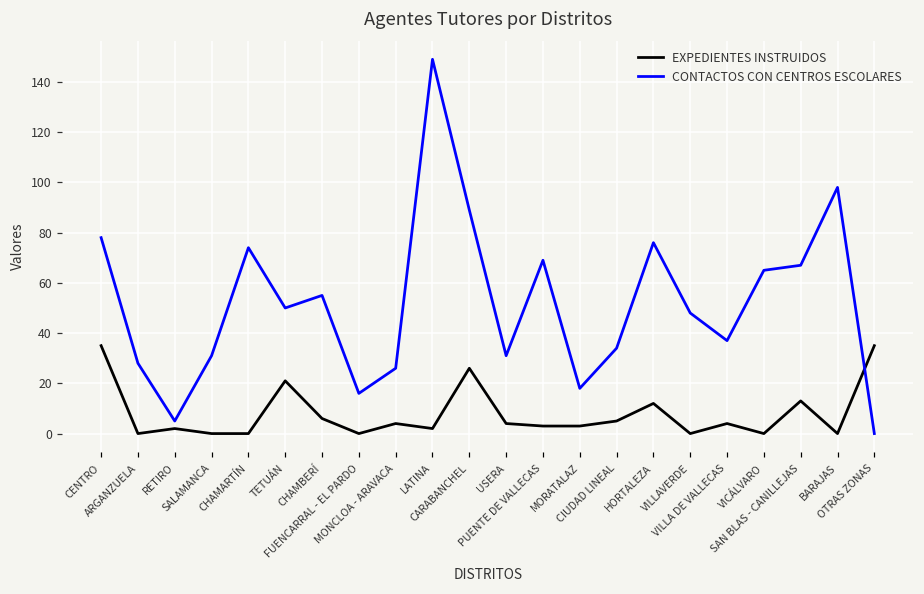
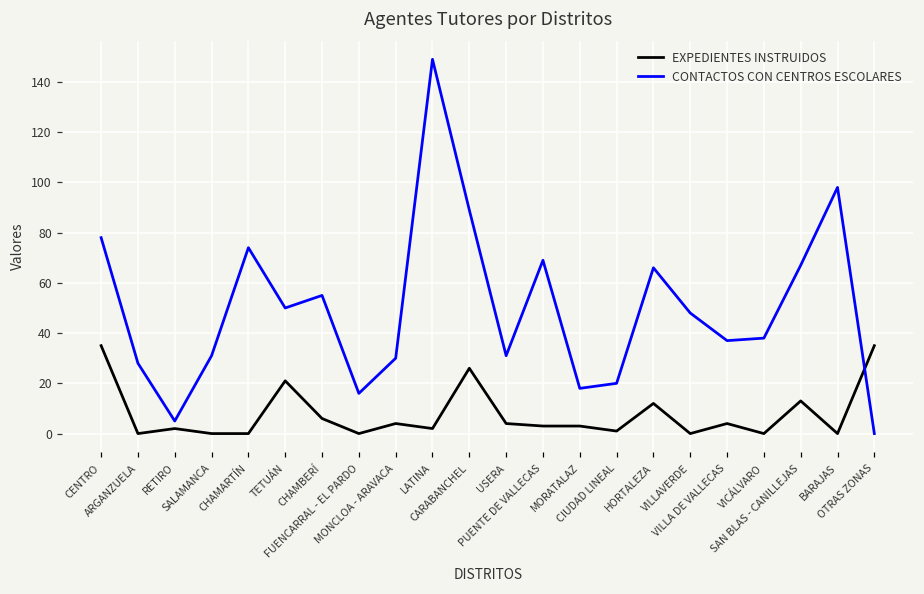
CONTACTOS CON CENTROS ESCOLARES, MONCLOA - ARAVACA: 26 -> 30
EXPEDIENTES INSTRUIDOS, CIUDAD LINEAL: 5 -> 1
CONTACTOS CON CENTROS ESCOLARES, CIUDAD LINEAL: 34 -> 20
CONTACTOS CON CENTROS ESCOLARES, HORTALEZA: 76 -> 66
CONTACTOS CON CENTROS ESCOLARES, VICÁLVARO: 65 -> 38
